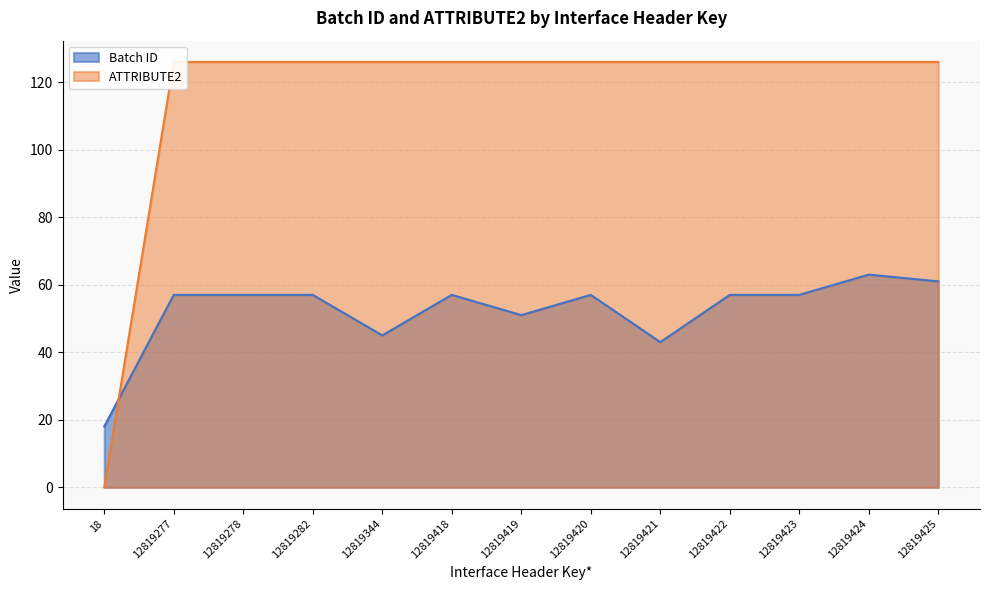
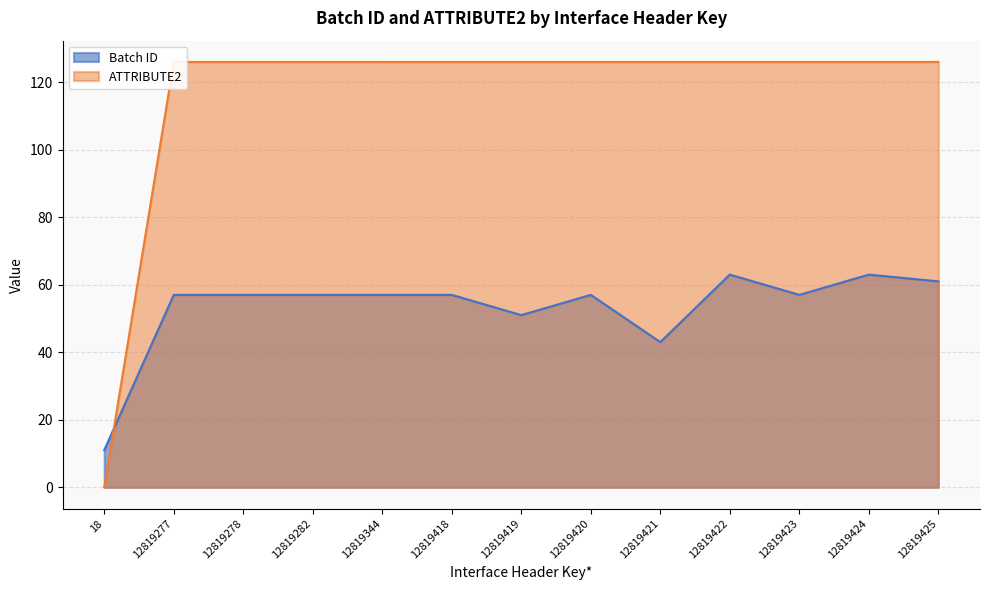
Batch ID, 18: 18 -> 11
Batch ID, 12819344: 45 -> 57
Batch ID, 12819422: 57 -> 63
